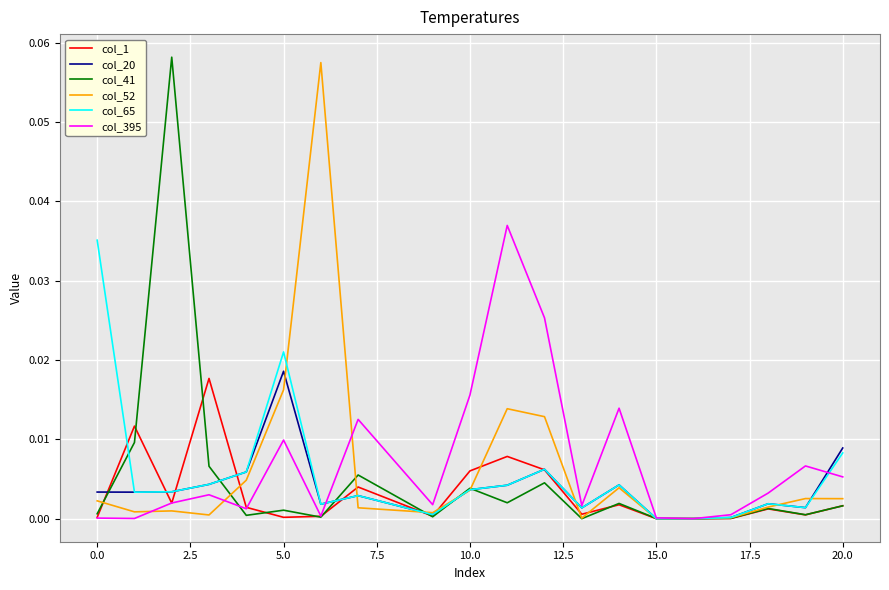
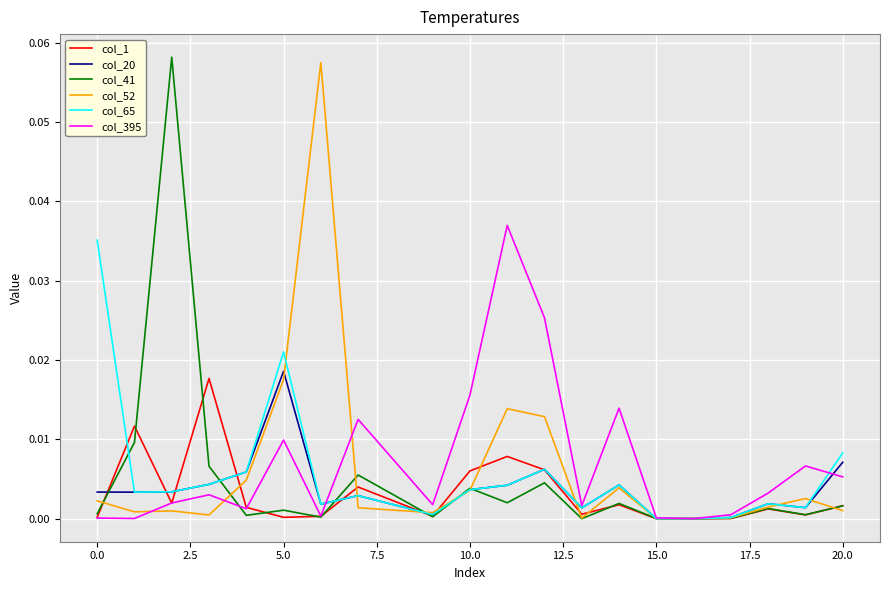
col_52, 5.0: 0.016 -> 0.018
col_20, 20.0: 0.009 -> 0.007
col_52, 20.0: 0.003 -> 0.001
